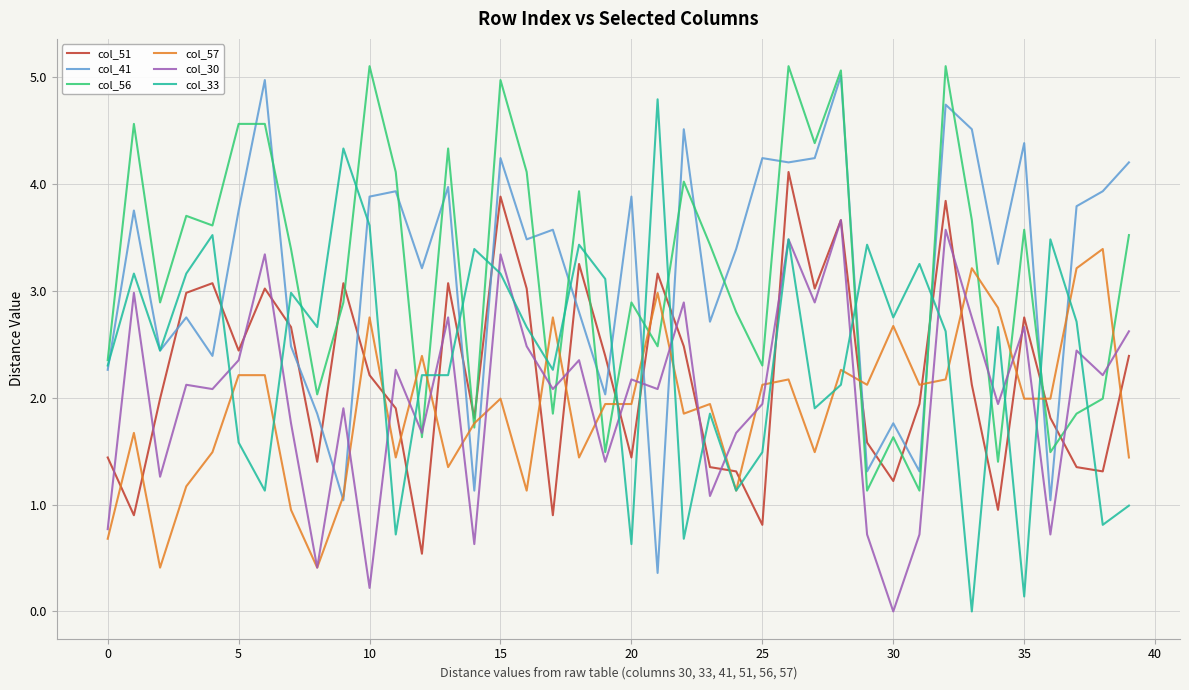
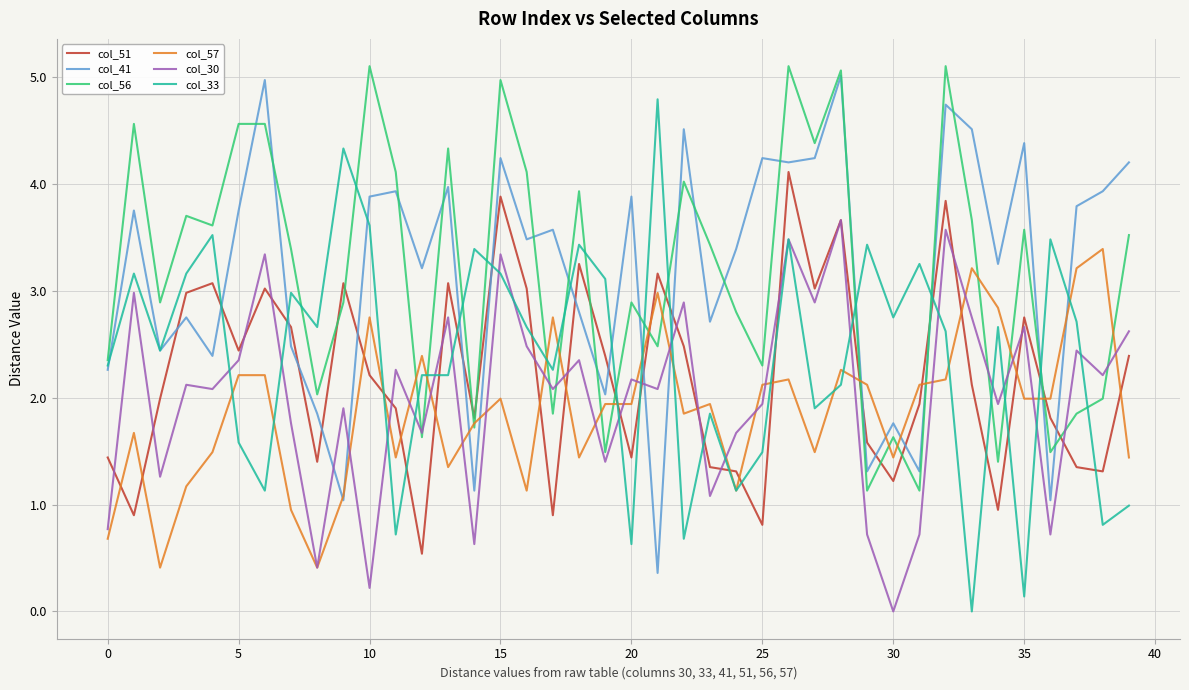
col_57, 30: 2.67 -> 1.44
